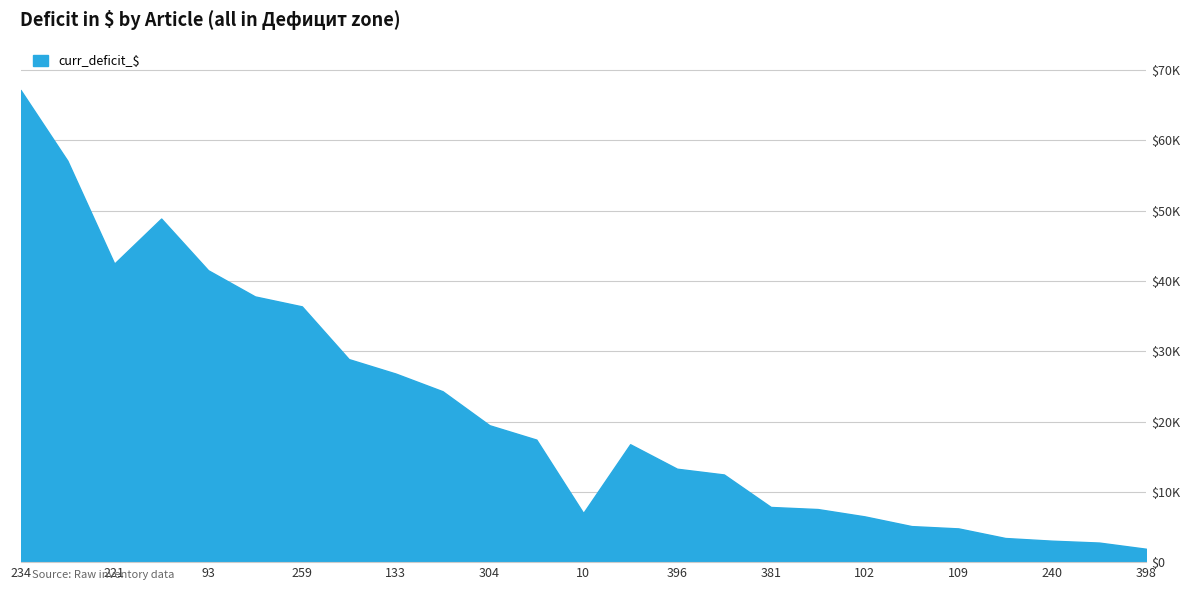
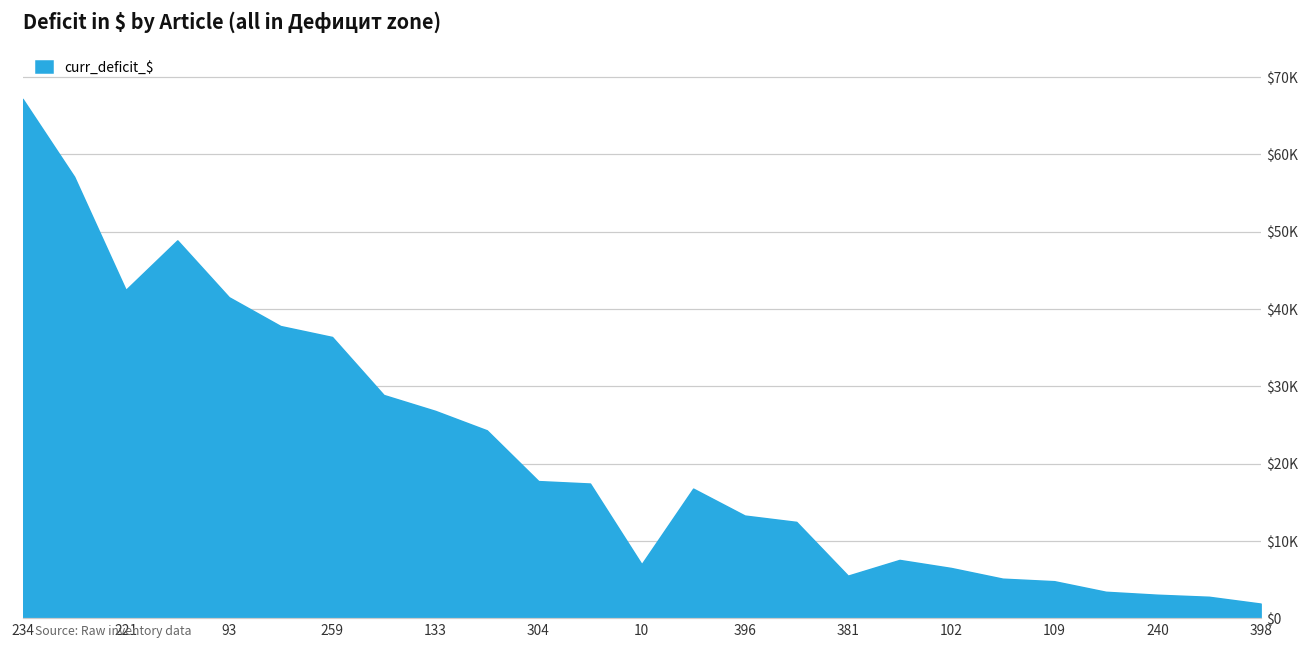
304: $19000 -> $18000
381: $8000 -> $6000
